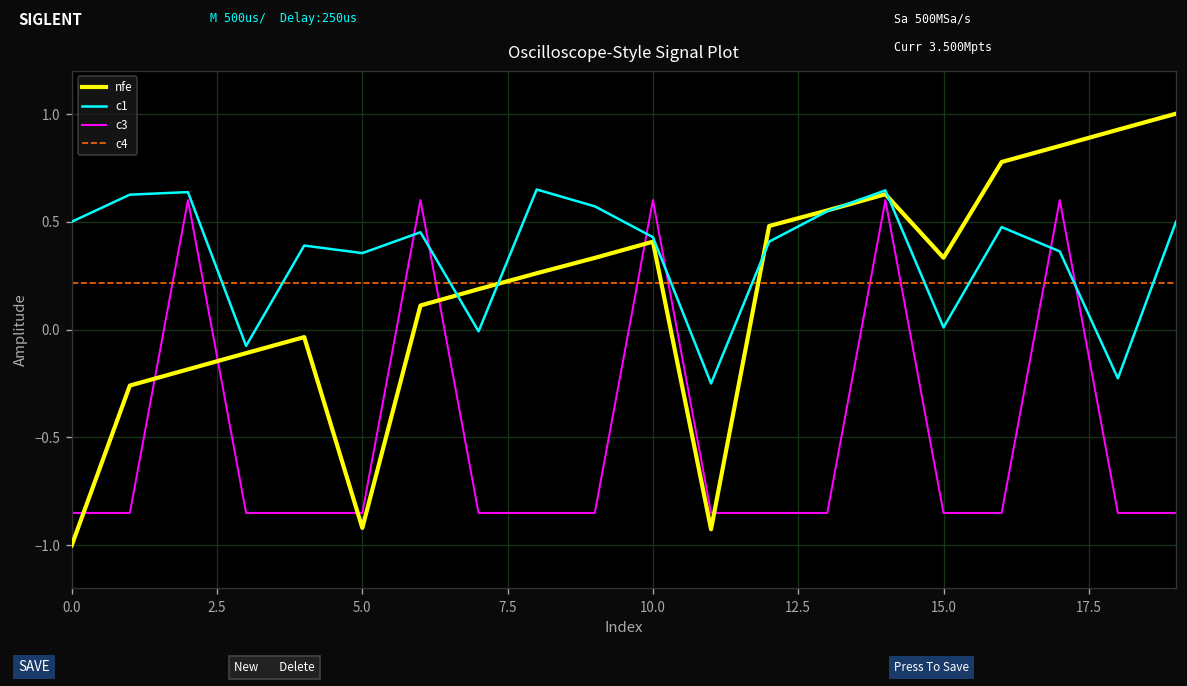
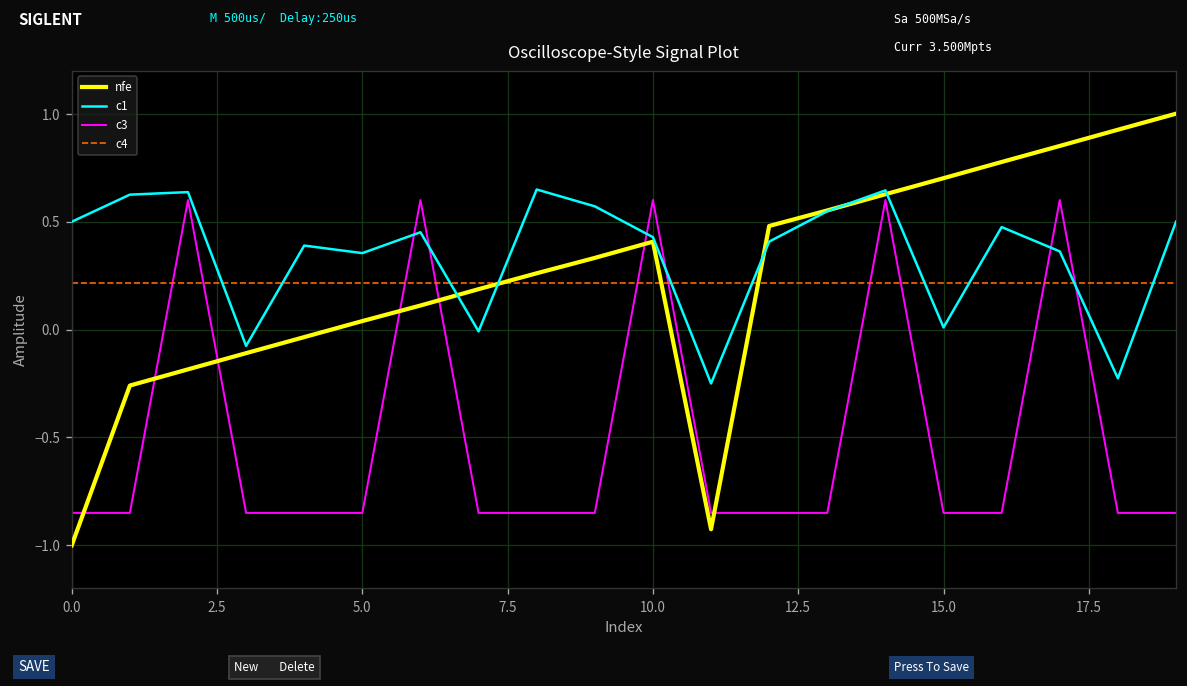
nfe, 5.0: -0.92 -> 0.04
nfe, 15.0: 0.33 -> 0.70
